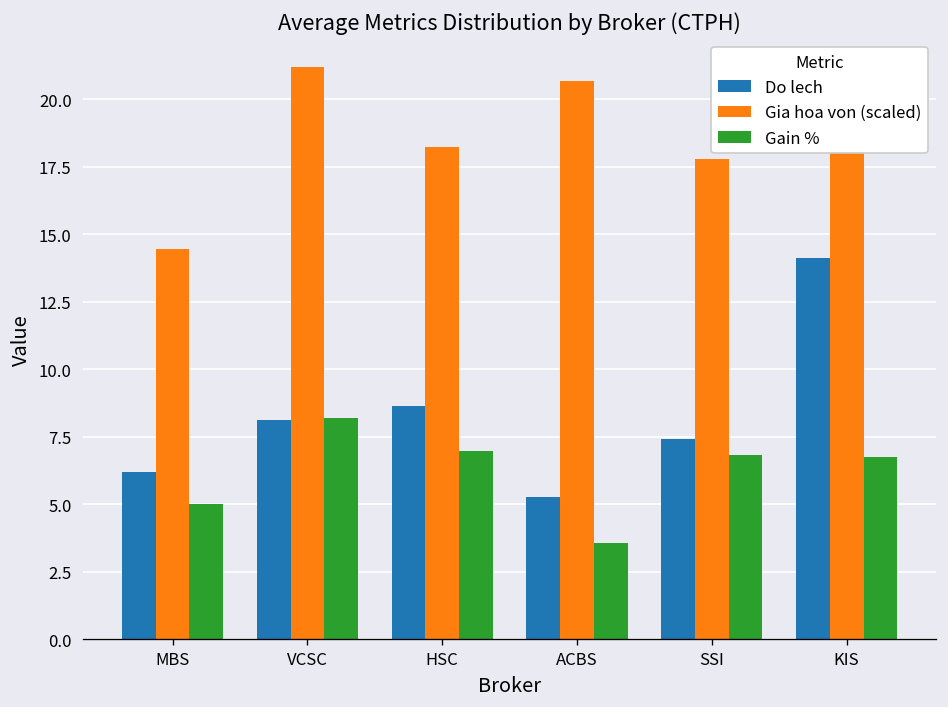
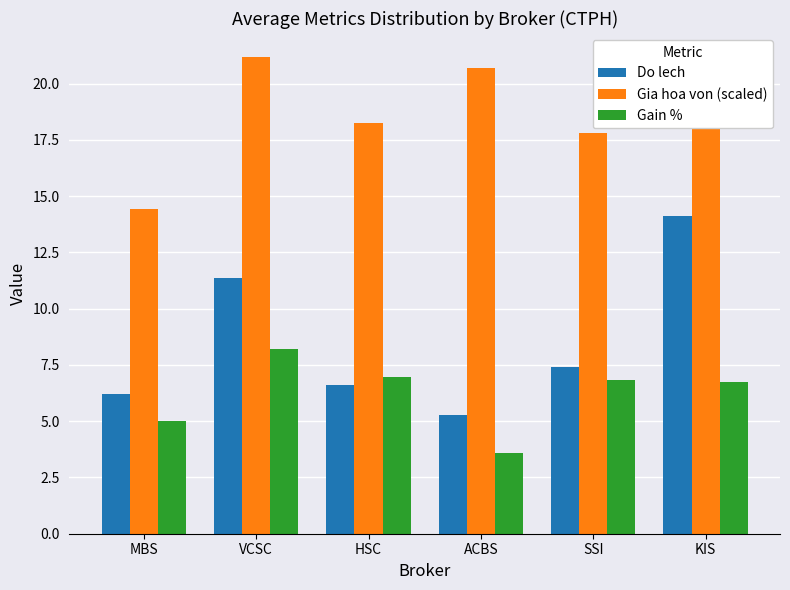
Do lech, VCSC: 8.1 -> 11.4
Do lech, HSC: 8.6 -> 6.6
